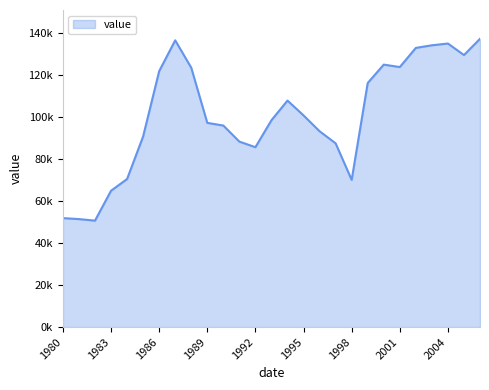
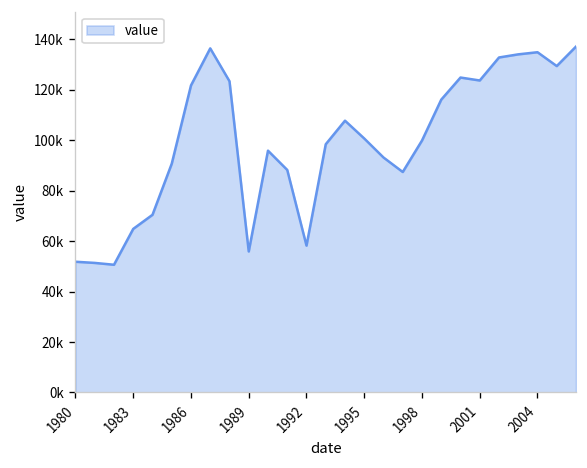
1989: 97000 -> 56000
1992: 86000 -> 58000
1998: 70000 -> 100000
